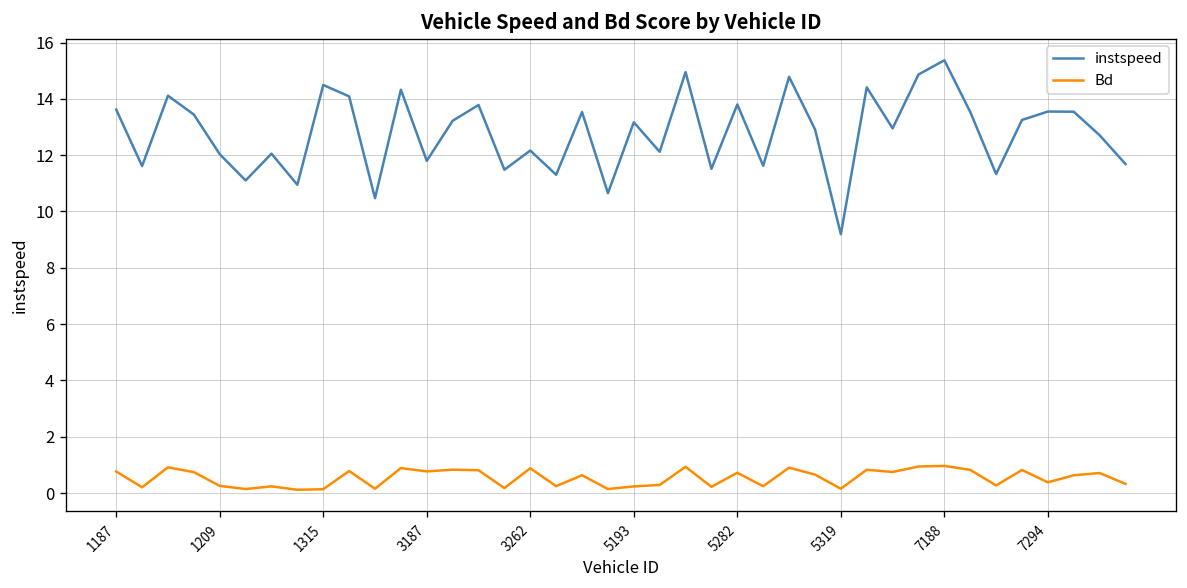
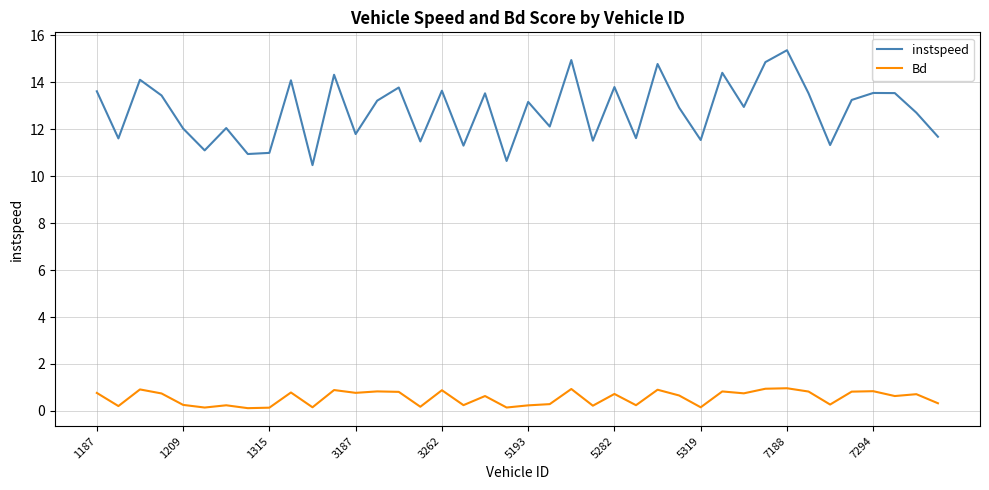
instspeed, 1315: 14.5 -> 11.0
instspeed, 3262: 12.2 -> 13.6
instspeed, 5319: 9.2 -> 11.5
Bd, 7294: 0.4 -> 0.8
